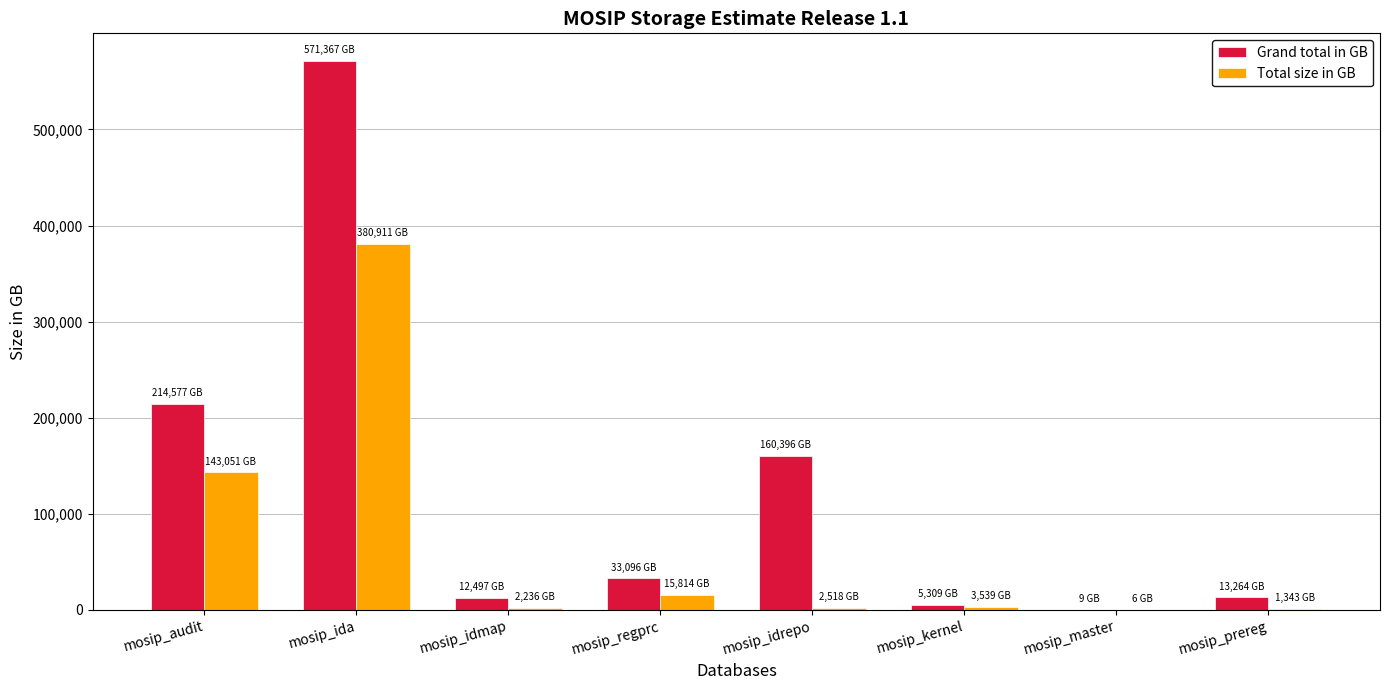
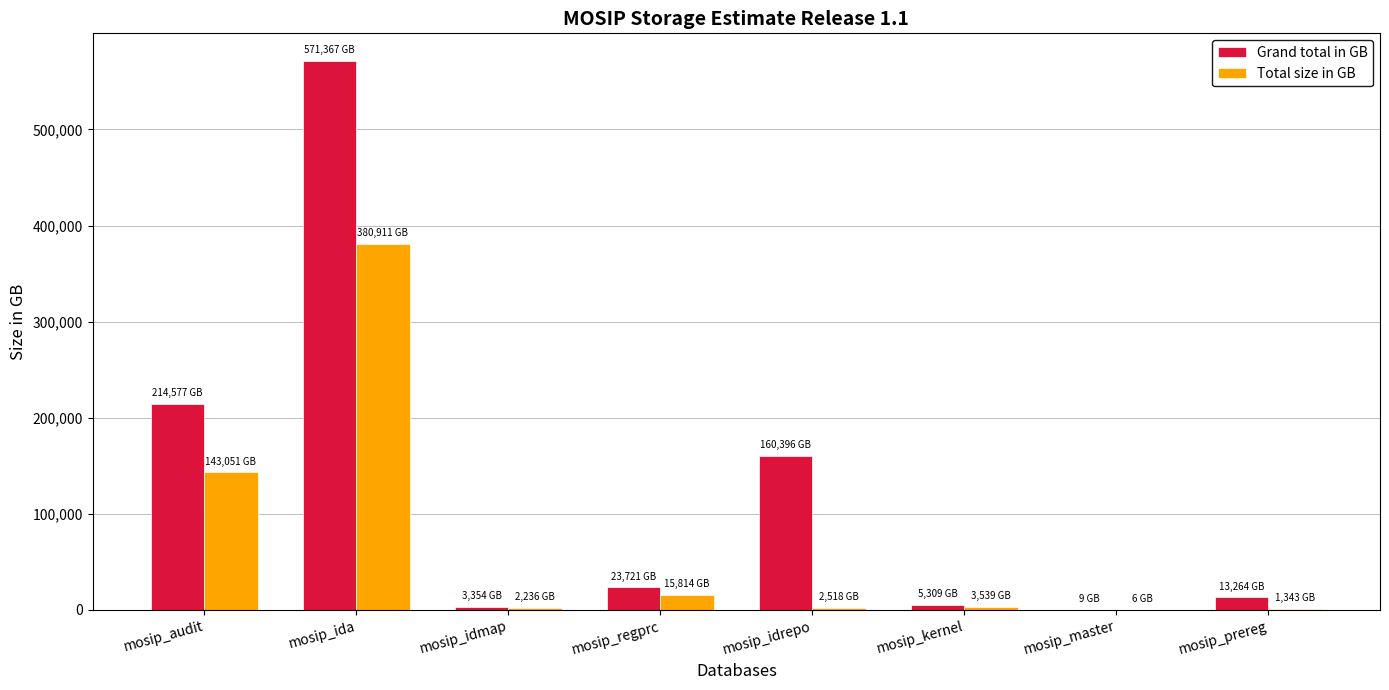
Grand total in GB, mosip_idmap: 12,497 -> 3,354
Grand total in GB, mosip_regprc: 33,096 -> 23,721
